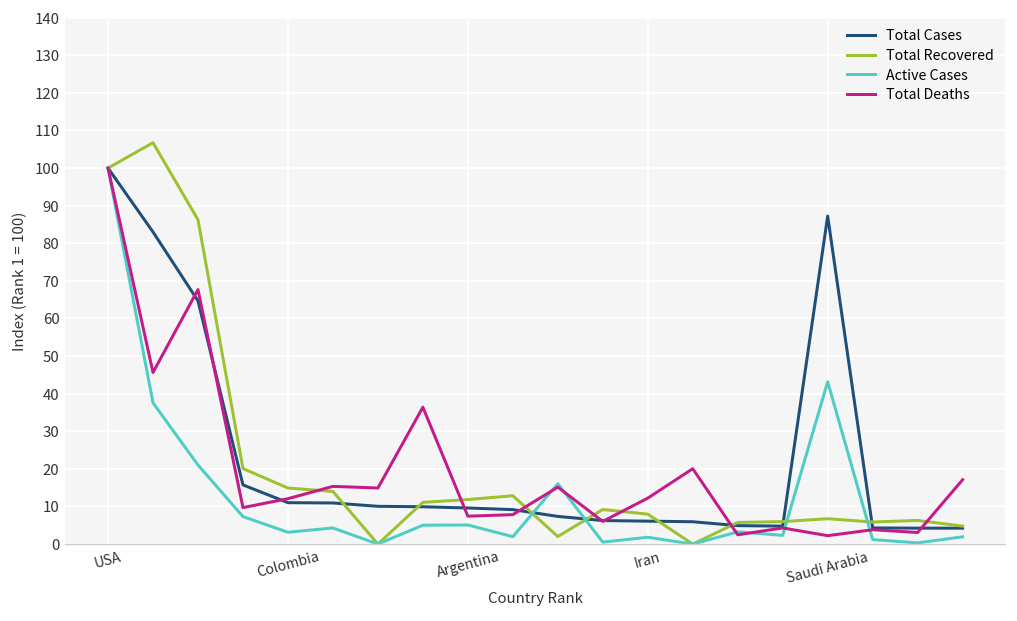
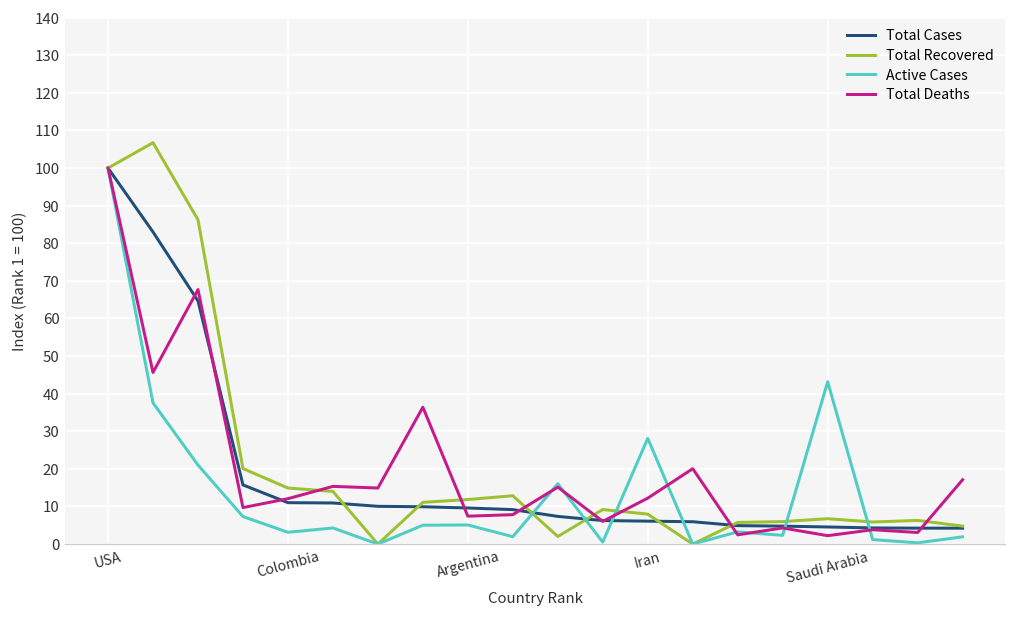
Active Cases, Iran: 2 -> 28
Total Cases, Saudi Arabia: 87 -> 5
